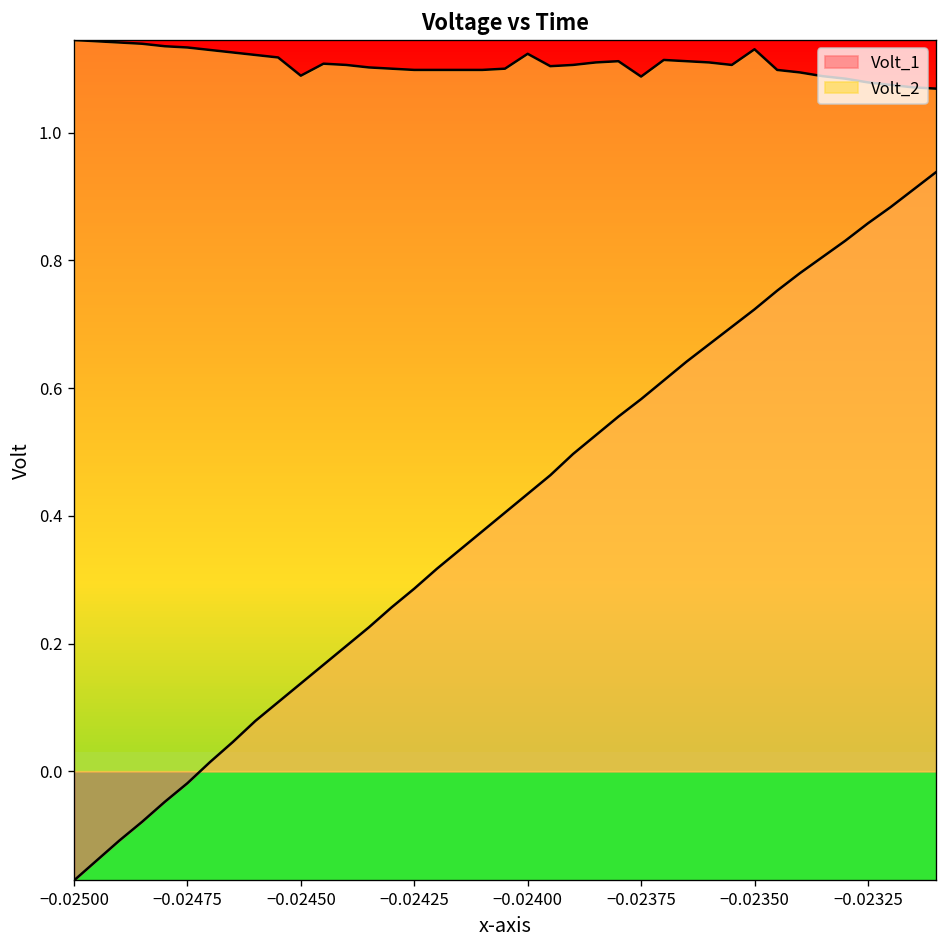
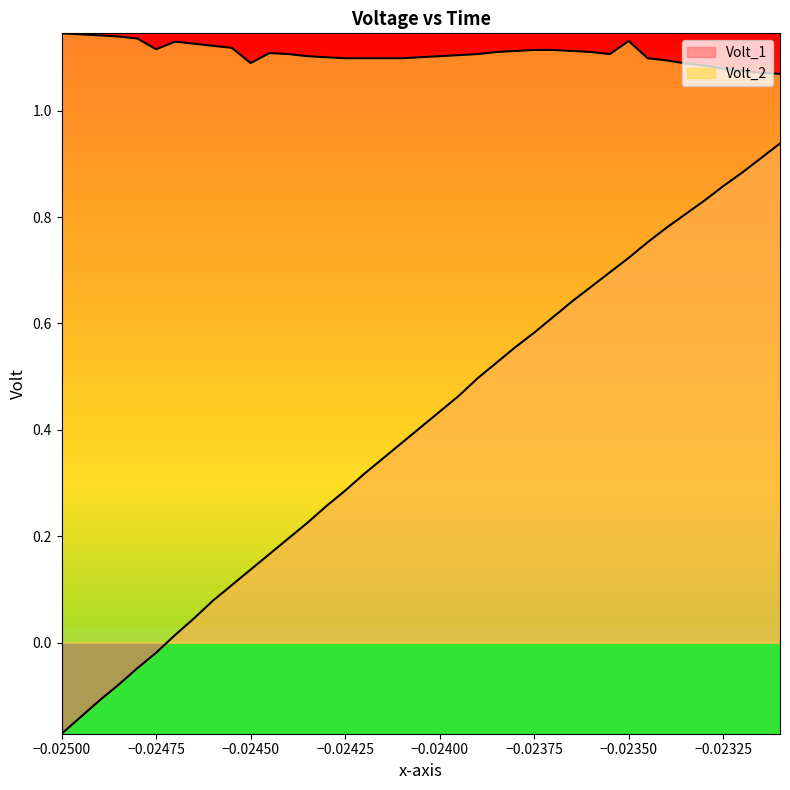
Volt_2, −0.02475: 1.13 -> 1.12
Volt_2, −0.02400: 1.12 -> 1.10
Volt_2, −0.02375: 1.09 -> 1.11
